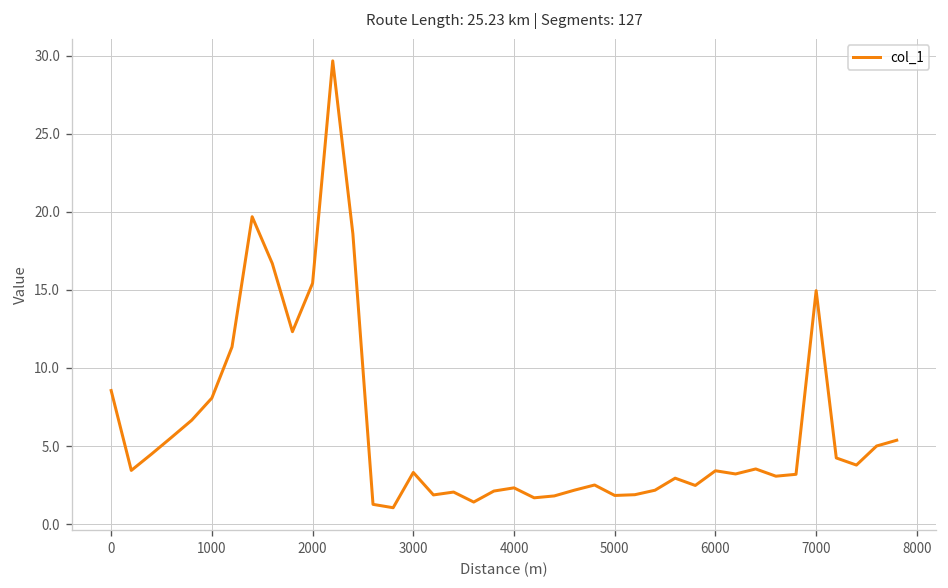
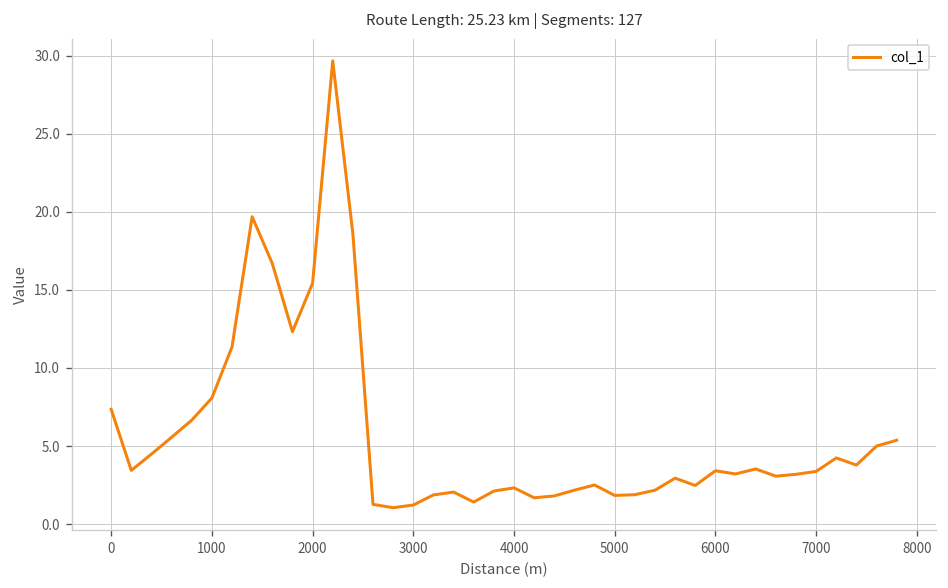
0: 8.6 -> 7.4
3000: 3.3 -> 1.2
7000: 14.9 -> 3.4
